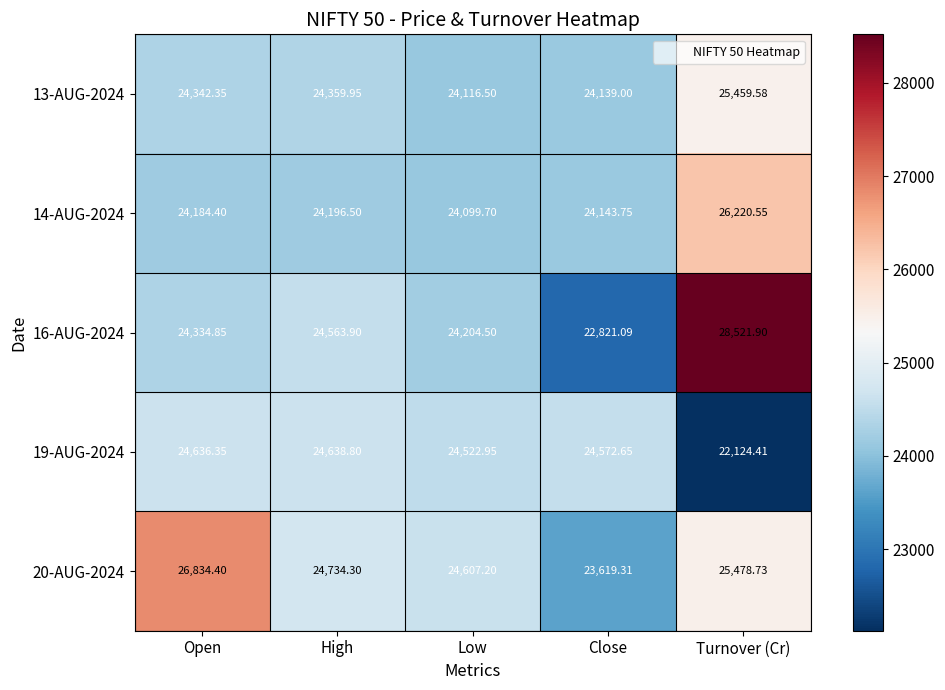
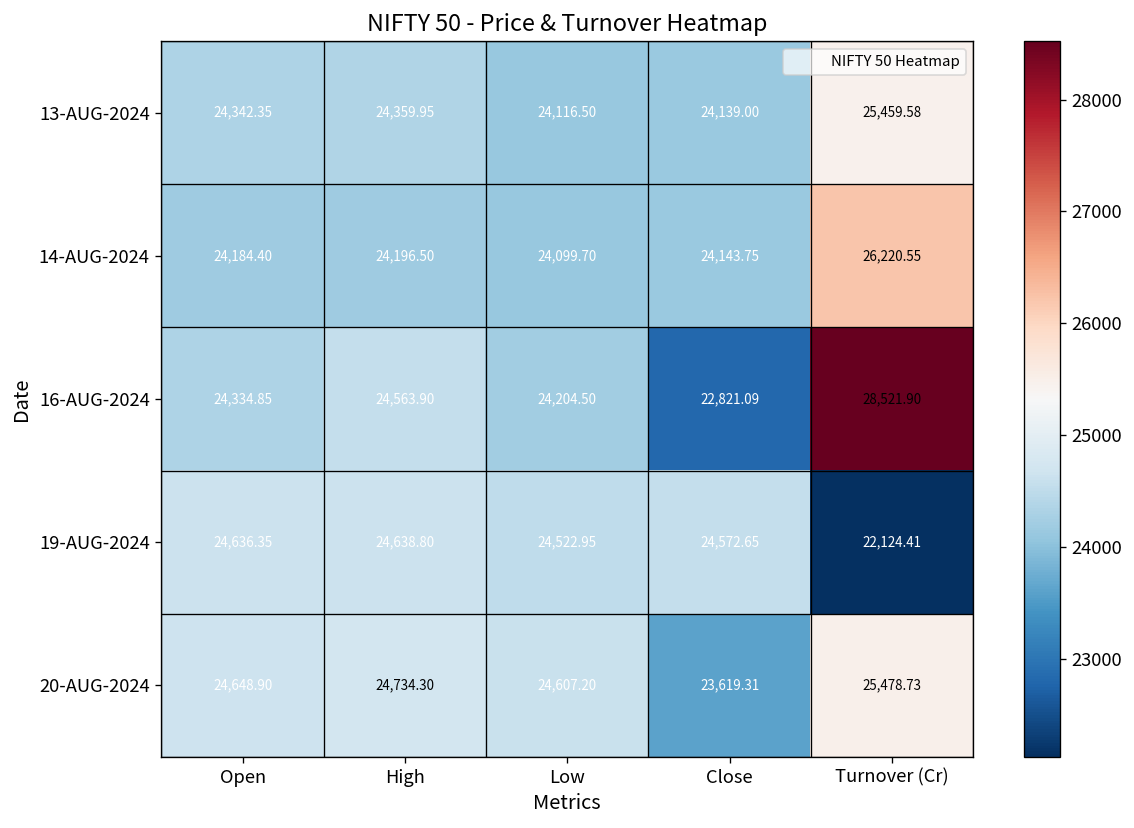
20-AUG-2024, Open: 26,834.40 -> 24,648.90
